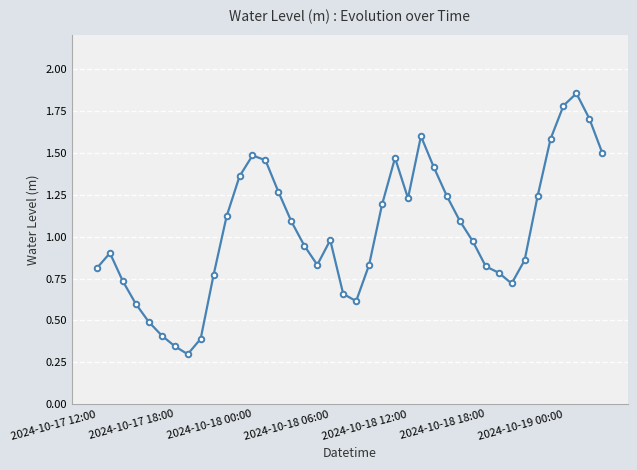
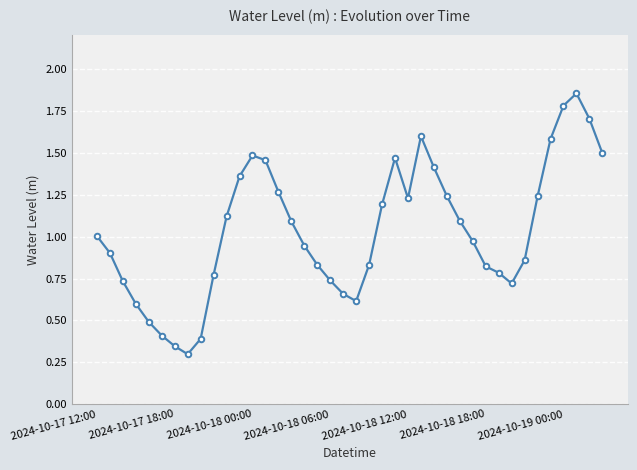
2024-10-17 12:00: 0.81 -> 1.00
2024-10-18 06:00: 0.98 -> 0.74
